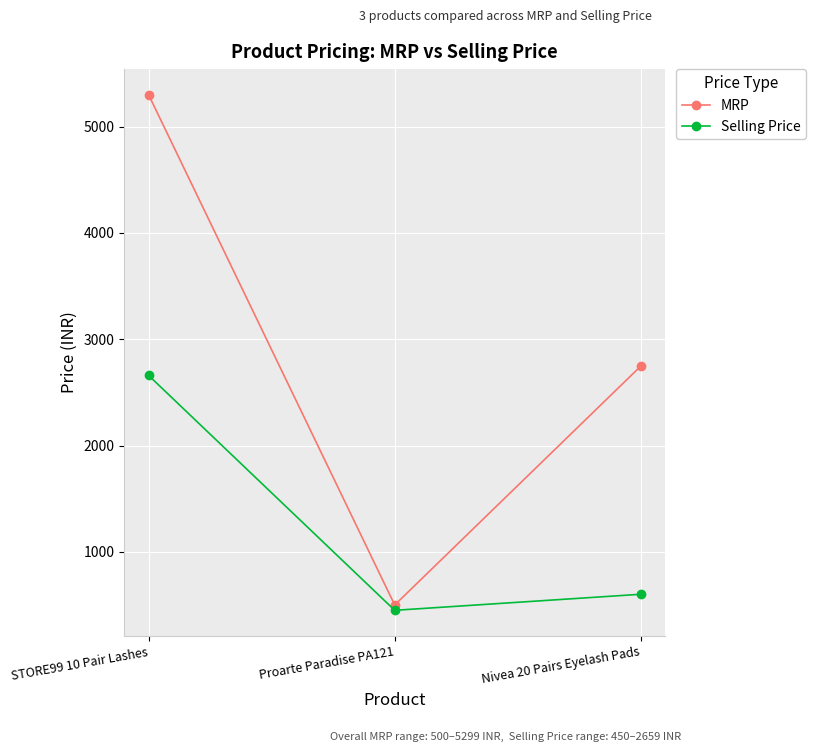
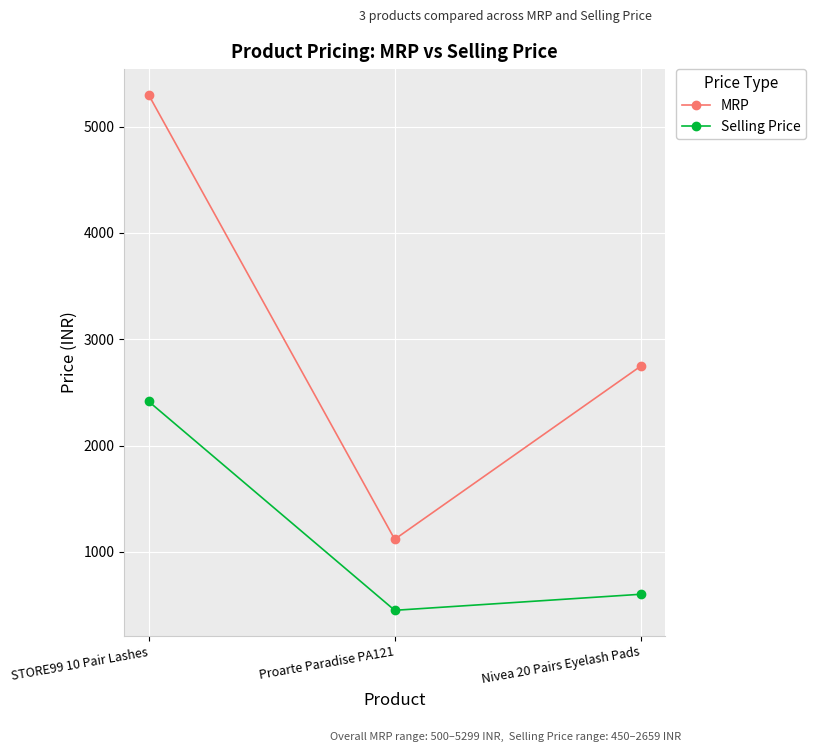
Selling Price, STORE99 10 Pair Lashes: 2660 -> 2420
MRP, Proarte Paradise PA121: 500 -> 1120
